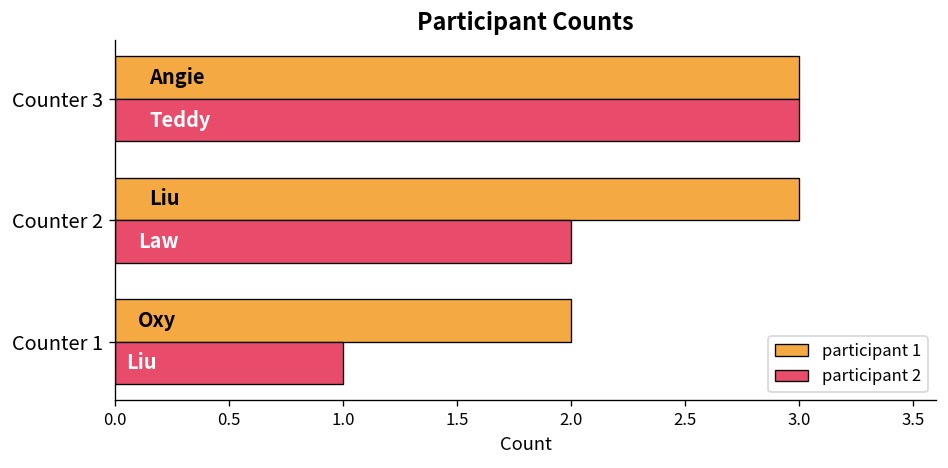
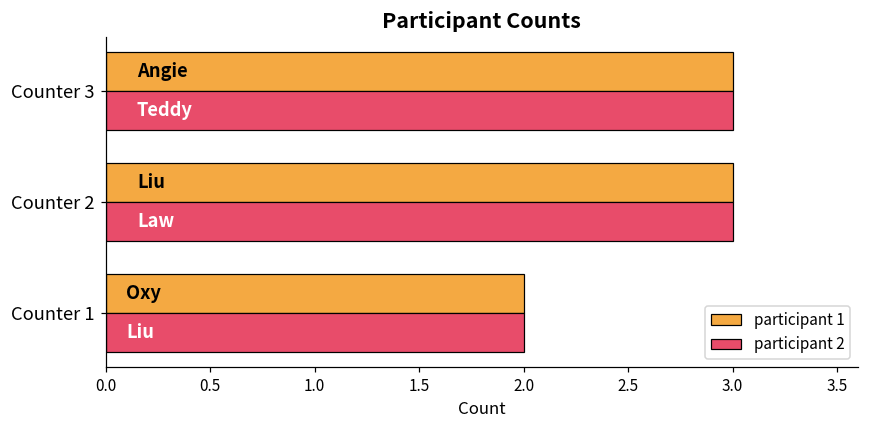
participant 2, Counter 2: 2 -> 3
participant 2, Counter 1: 1 -> 2
